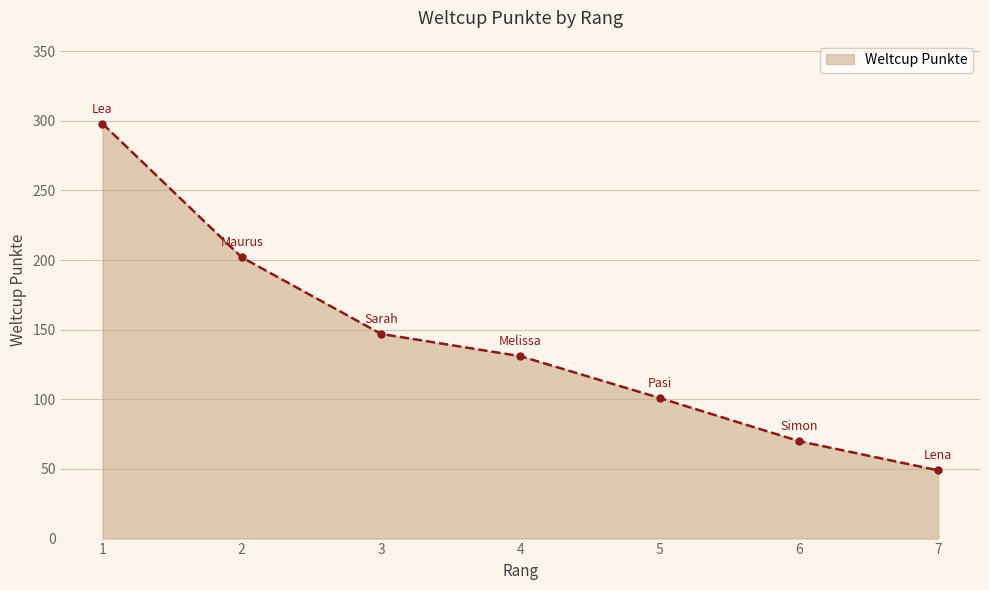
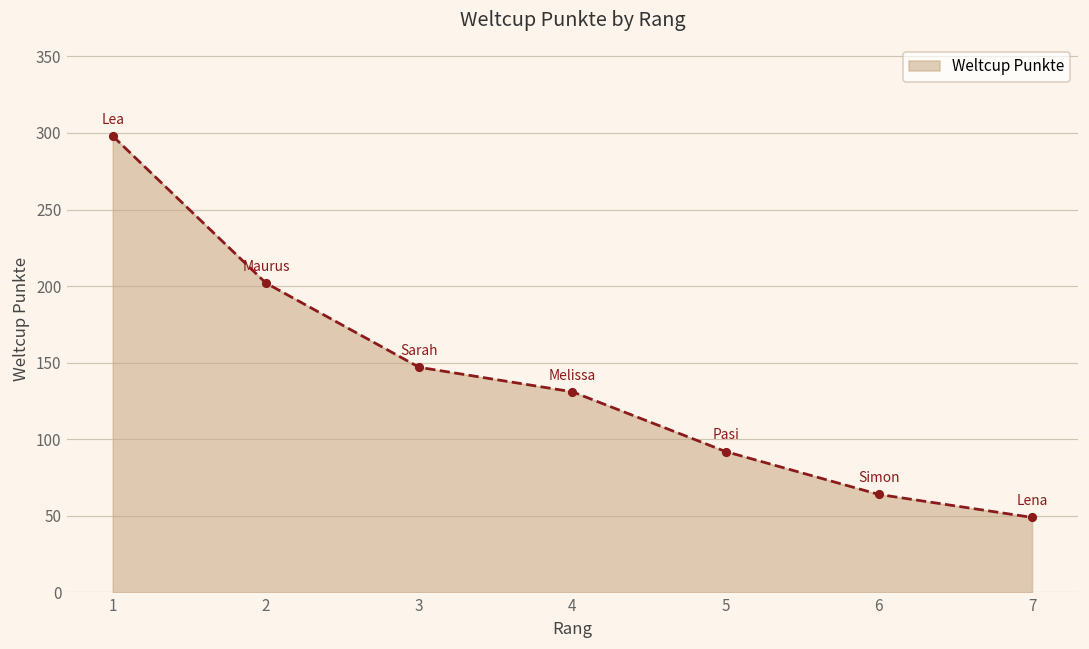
5: 101 -> 92
6: 70 -> 64
